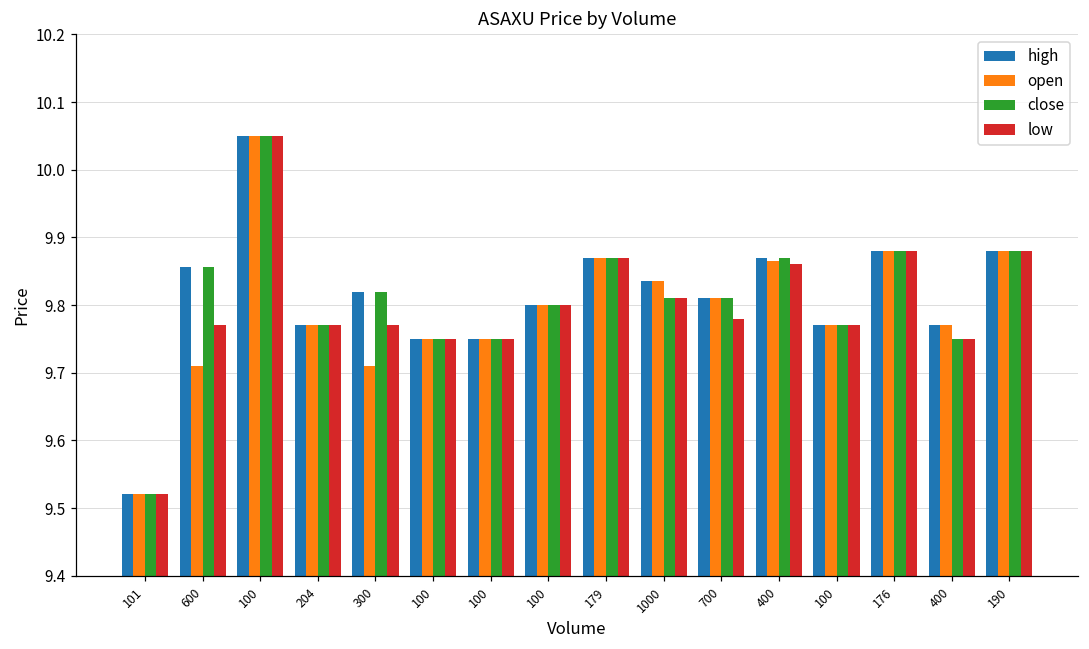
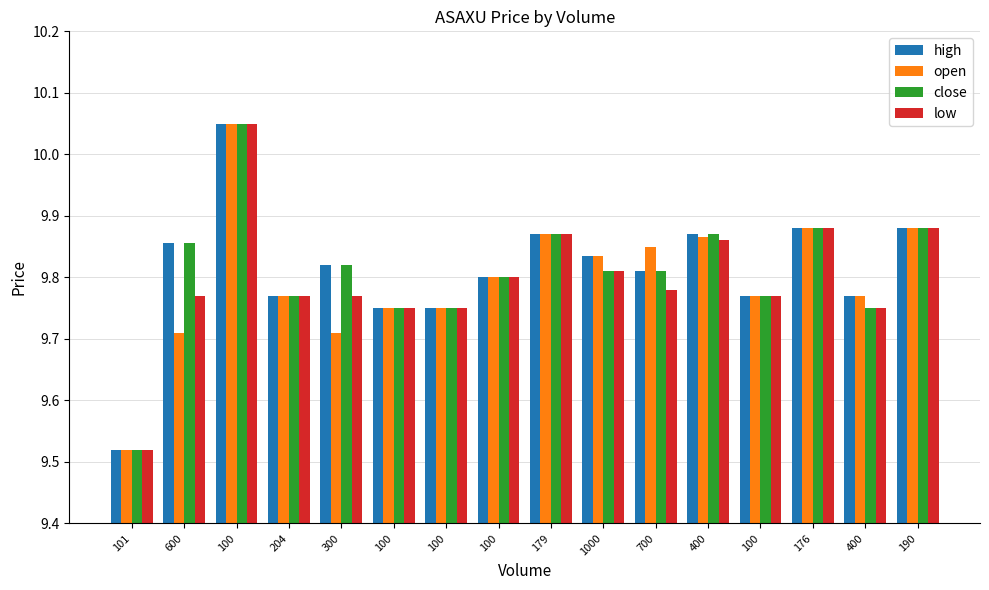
open, 700: 9.81 -> 9.85
